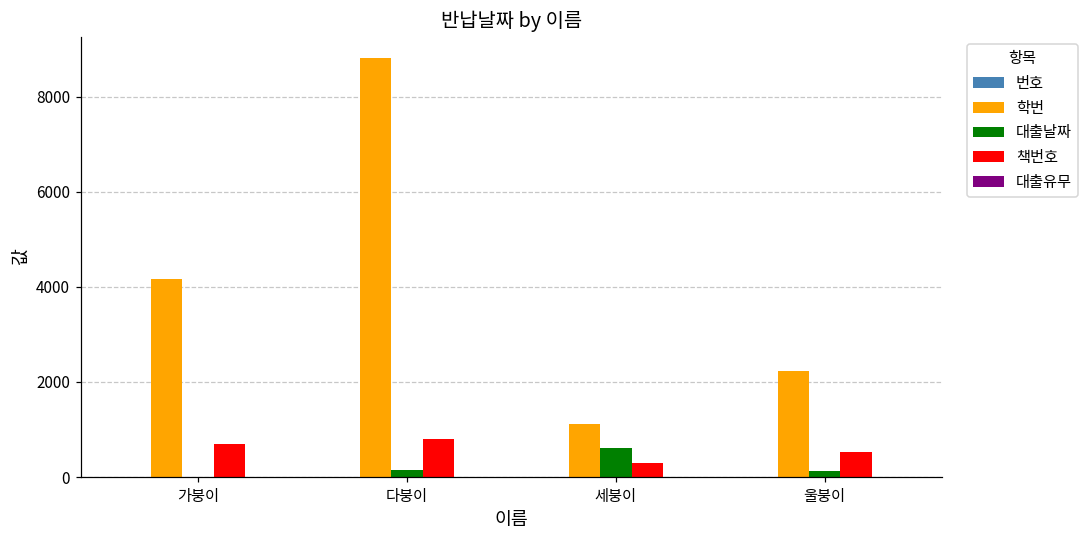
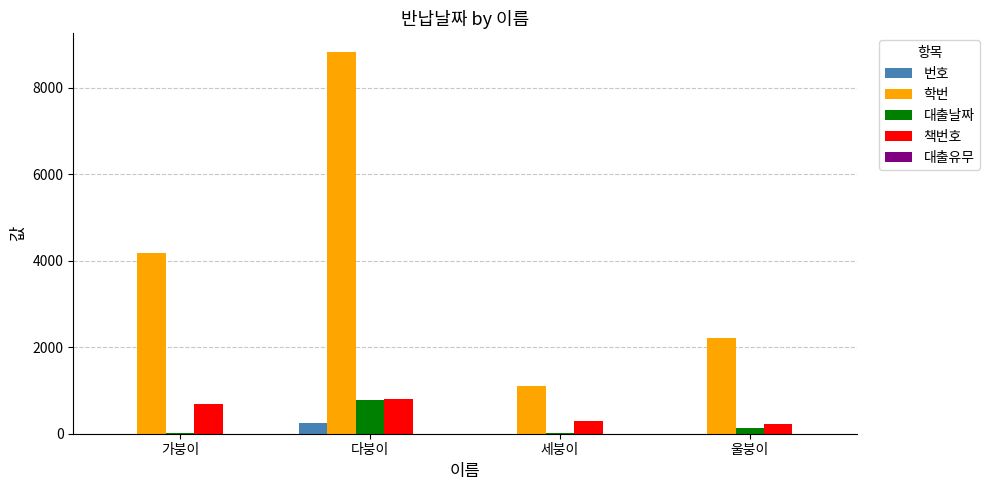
번호, 다붕이: 0 -> 200
대출날짜, 다붕이: 200 -> 800
대출날짜, 세붕이: 600 -> 0
책번호, 울붕이: 500 -> 200
